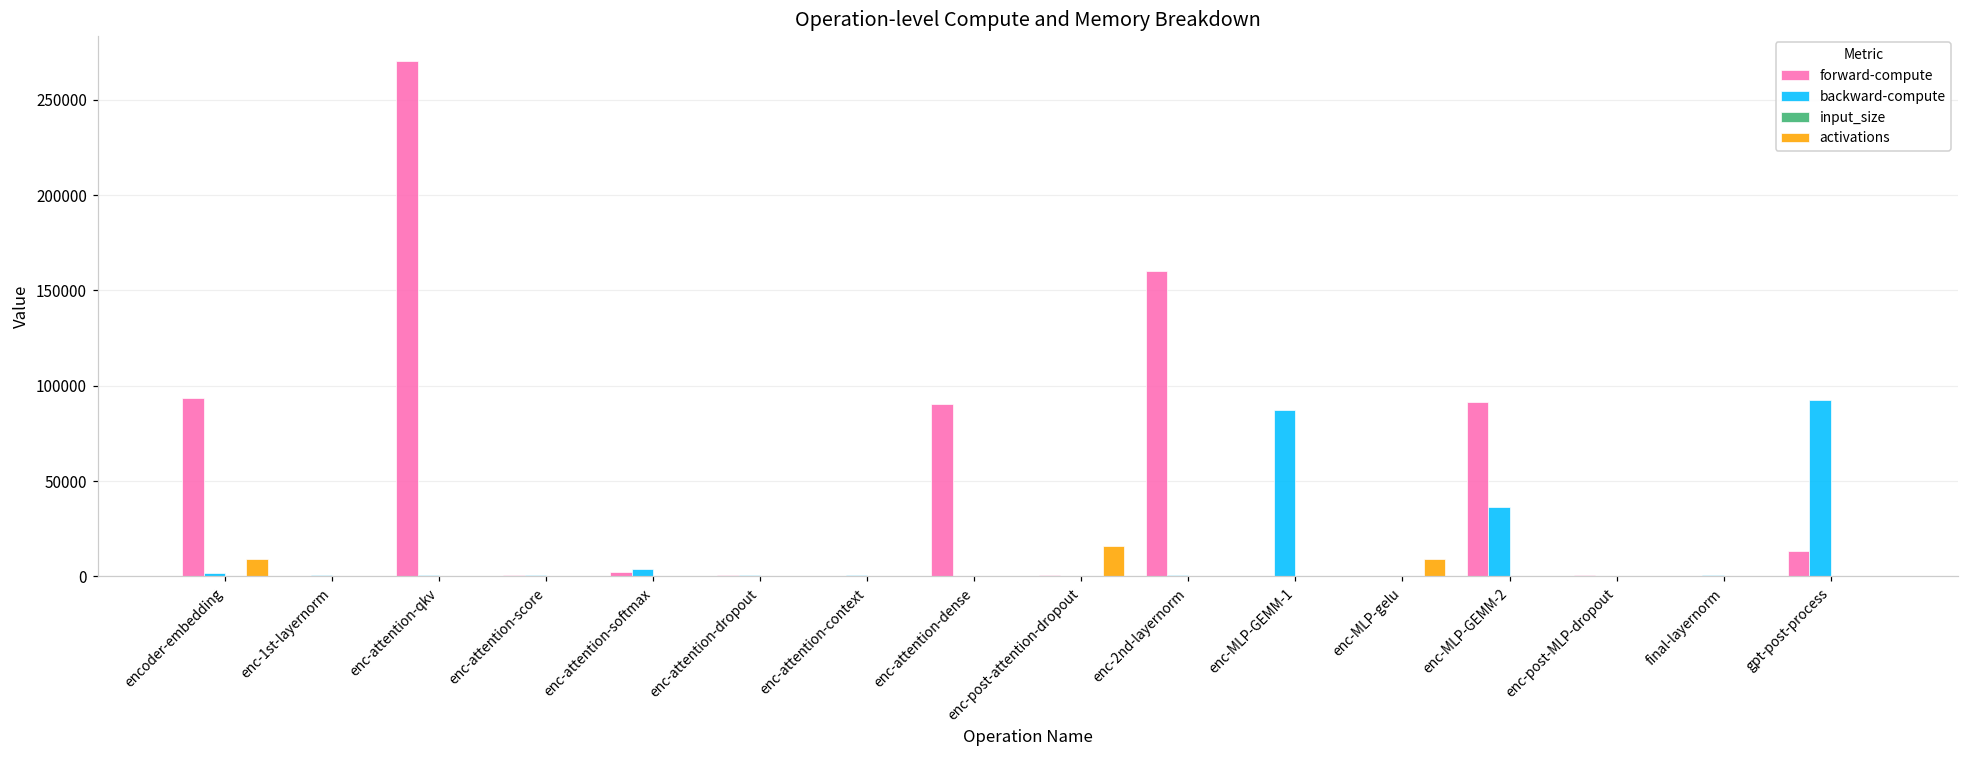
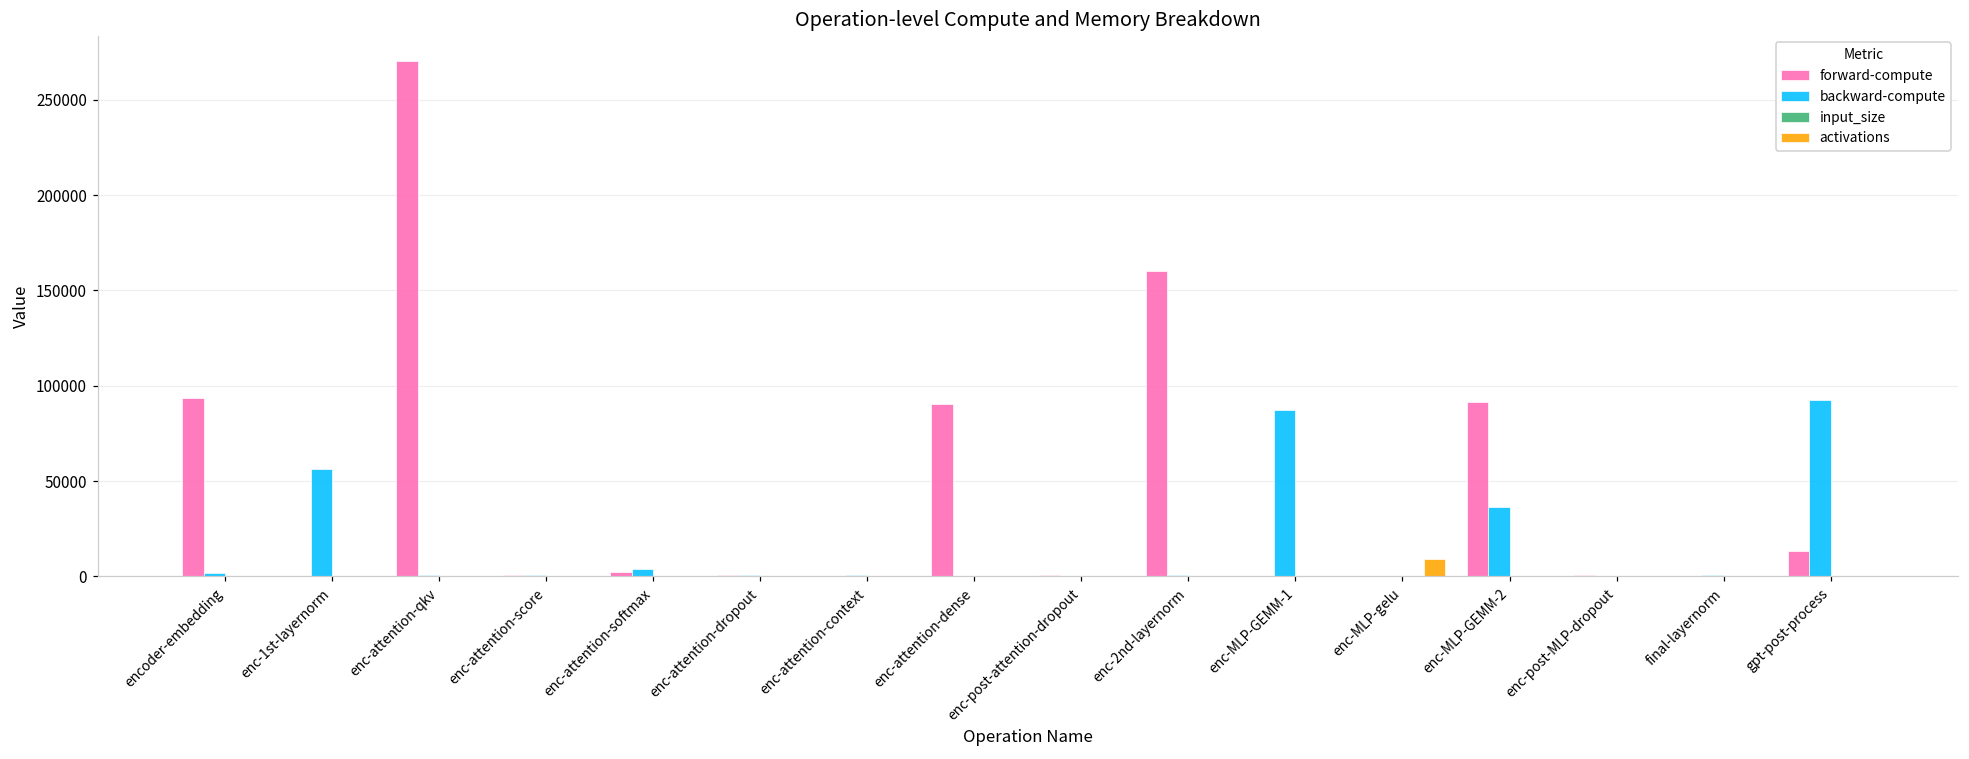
activations, encoder-embedding: 9000 -> 0
backward-compute, enc-1st-layernorm: 1000 -> 57000
activations, enc-post-attention-dropout: 16000 -> 0
